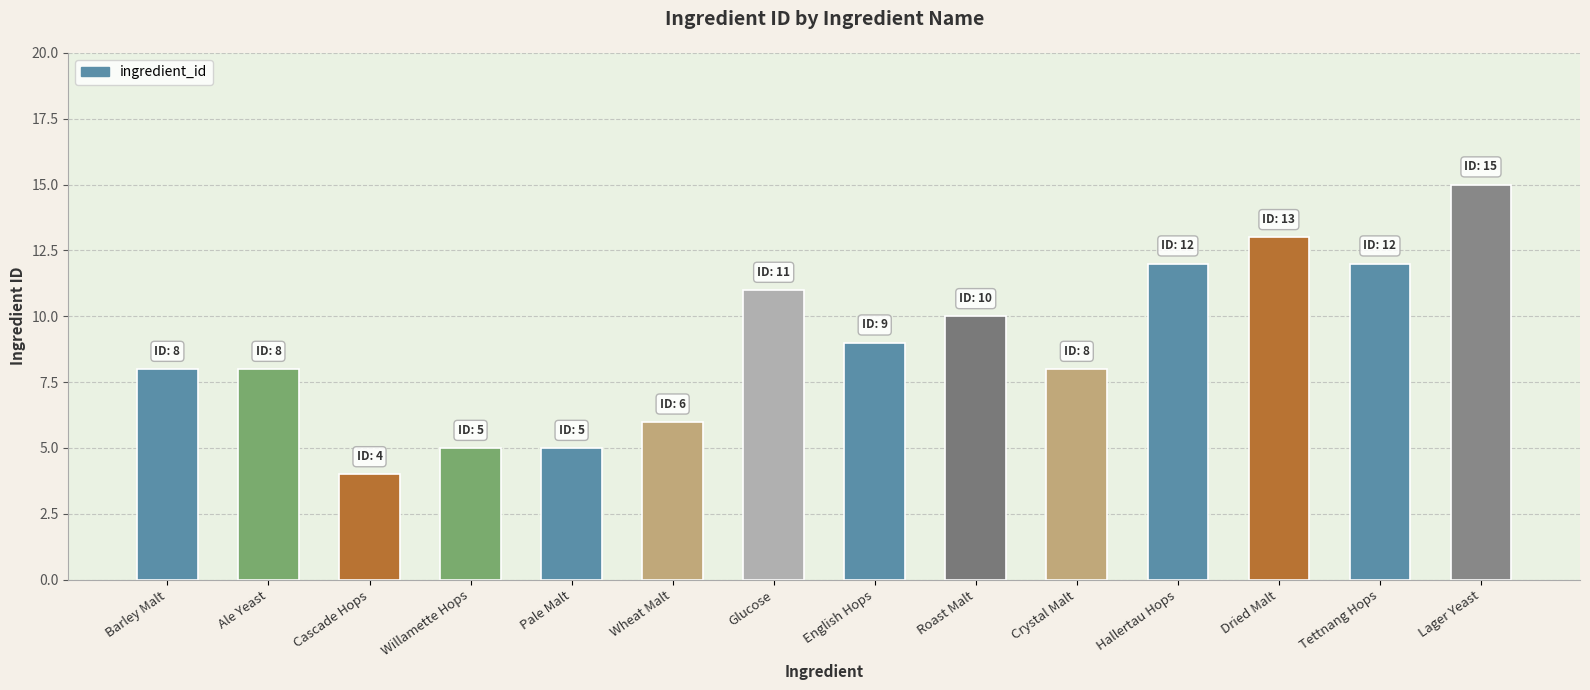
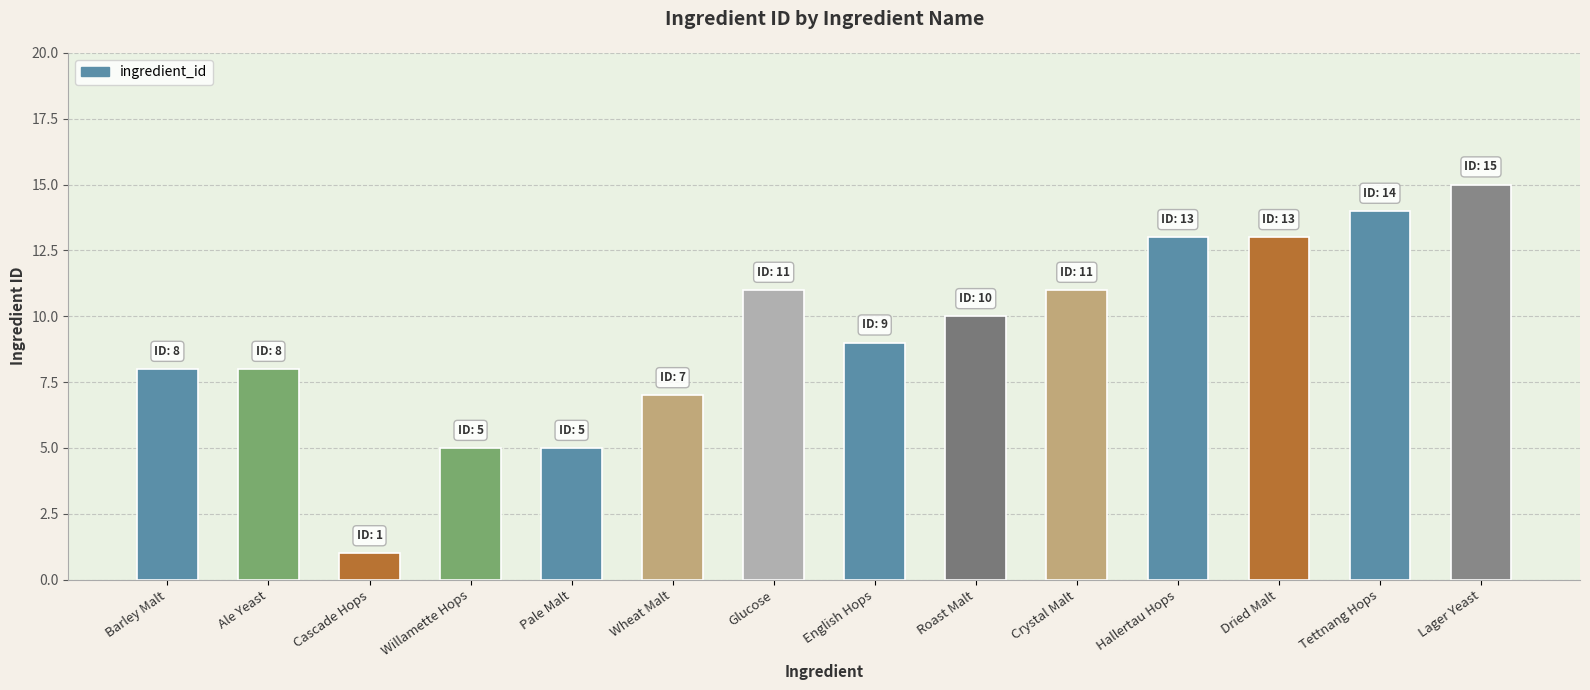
Cascade Hops: 4 -> 1
Wheat Malt: 6 -> 7
Crystal Malt: 8 -> 11
Hallertau Hops: 12 -> 13
Tettnang Hops: 12 -> 14
